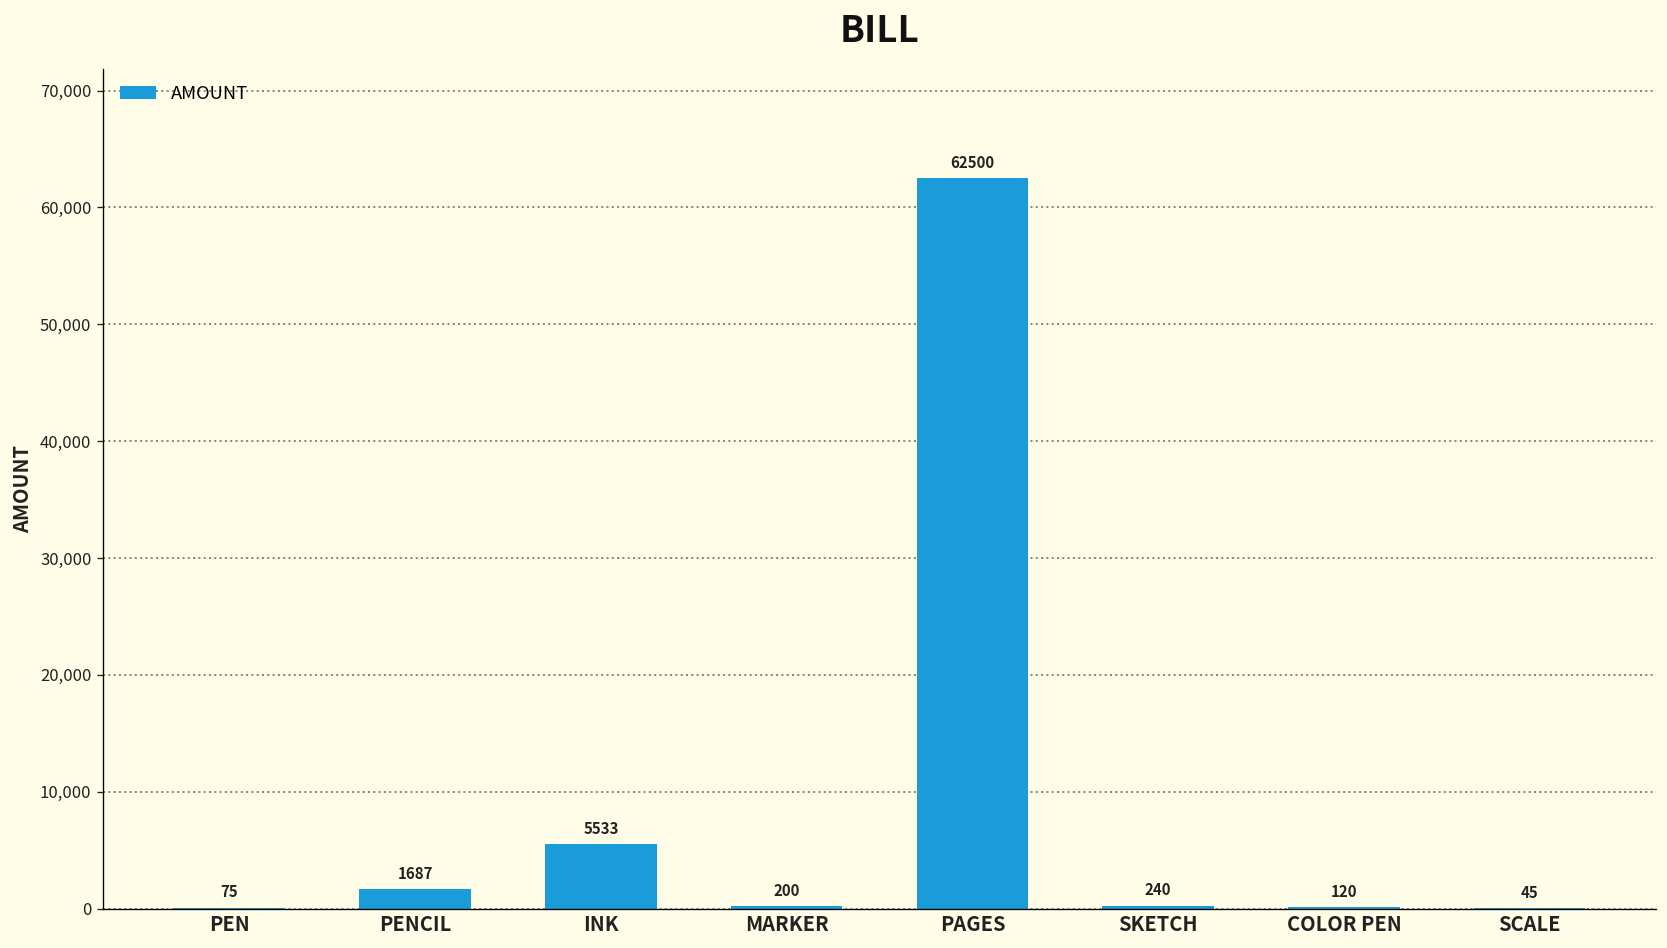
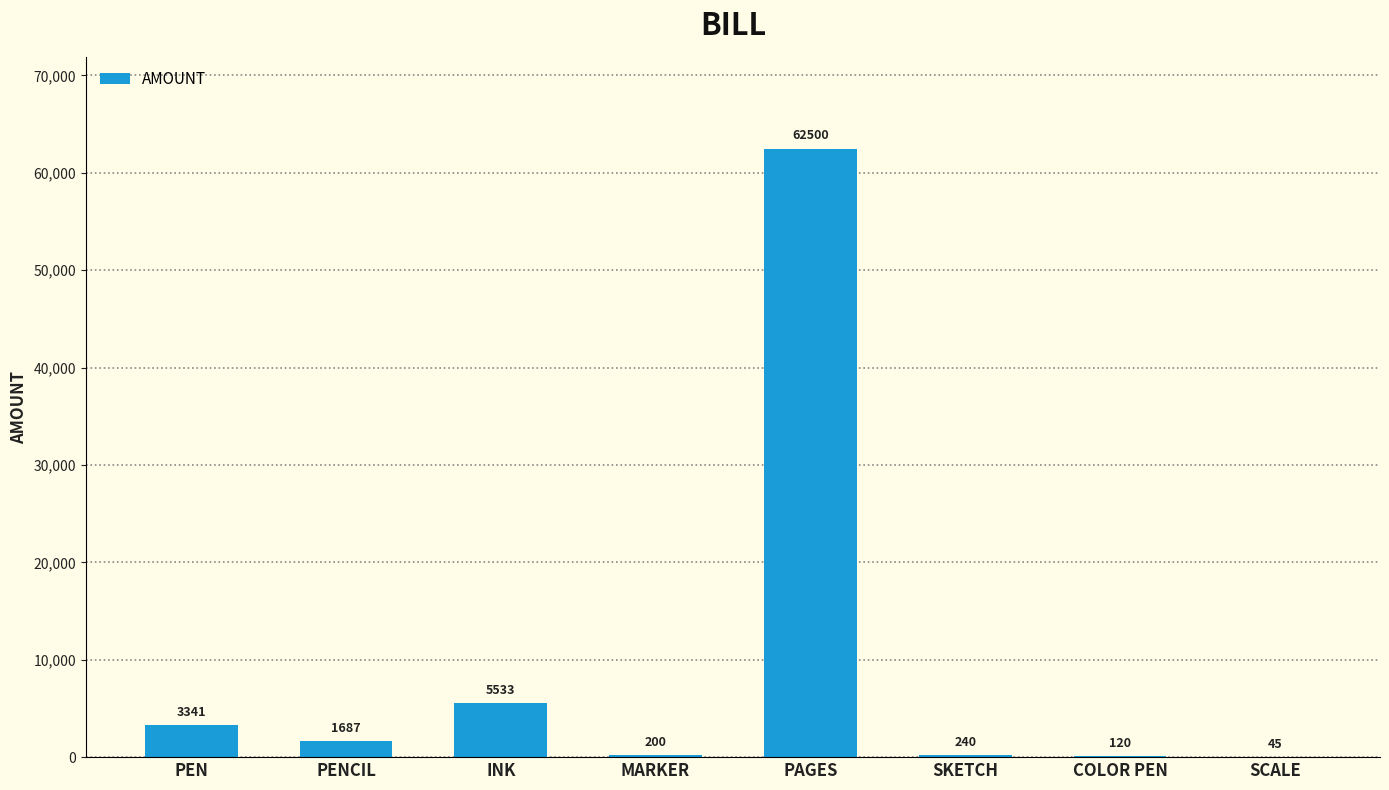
PEN: 75 -> 3341
